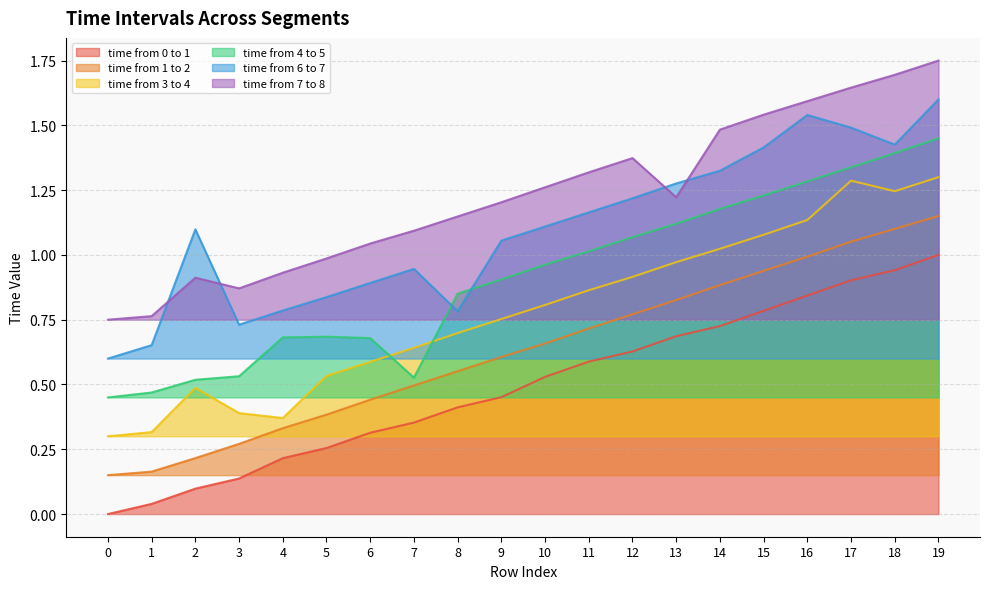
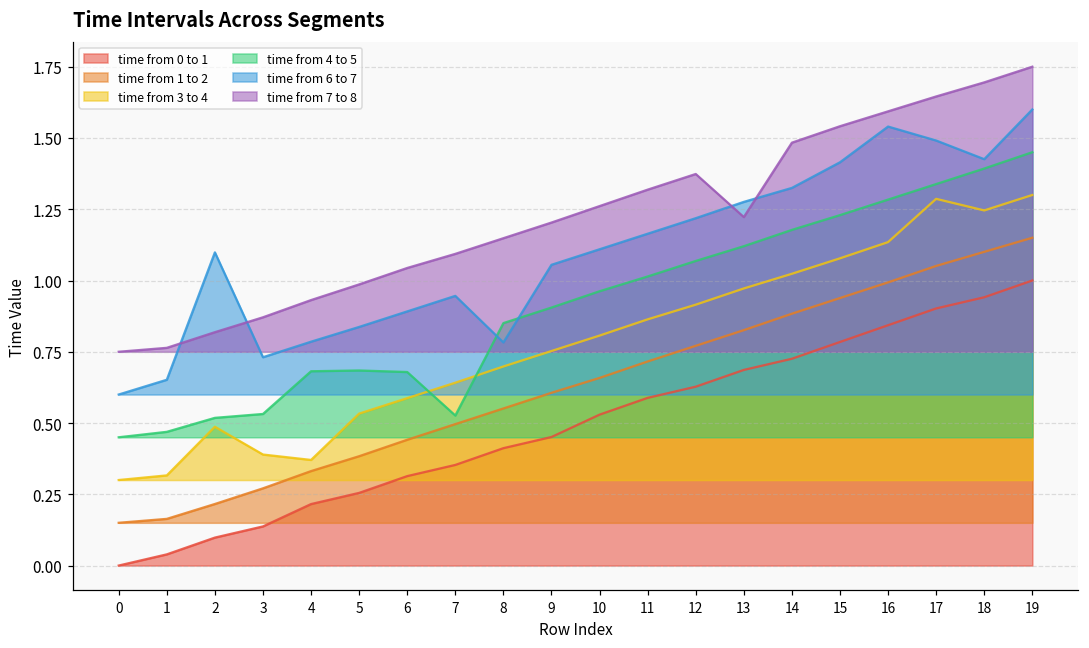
time from 7 to 8, 2: 0.91 -> 0.82
